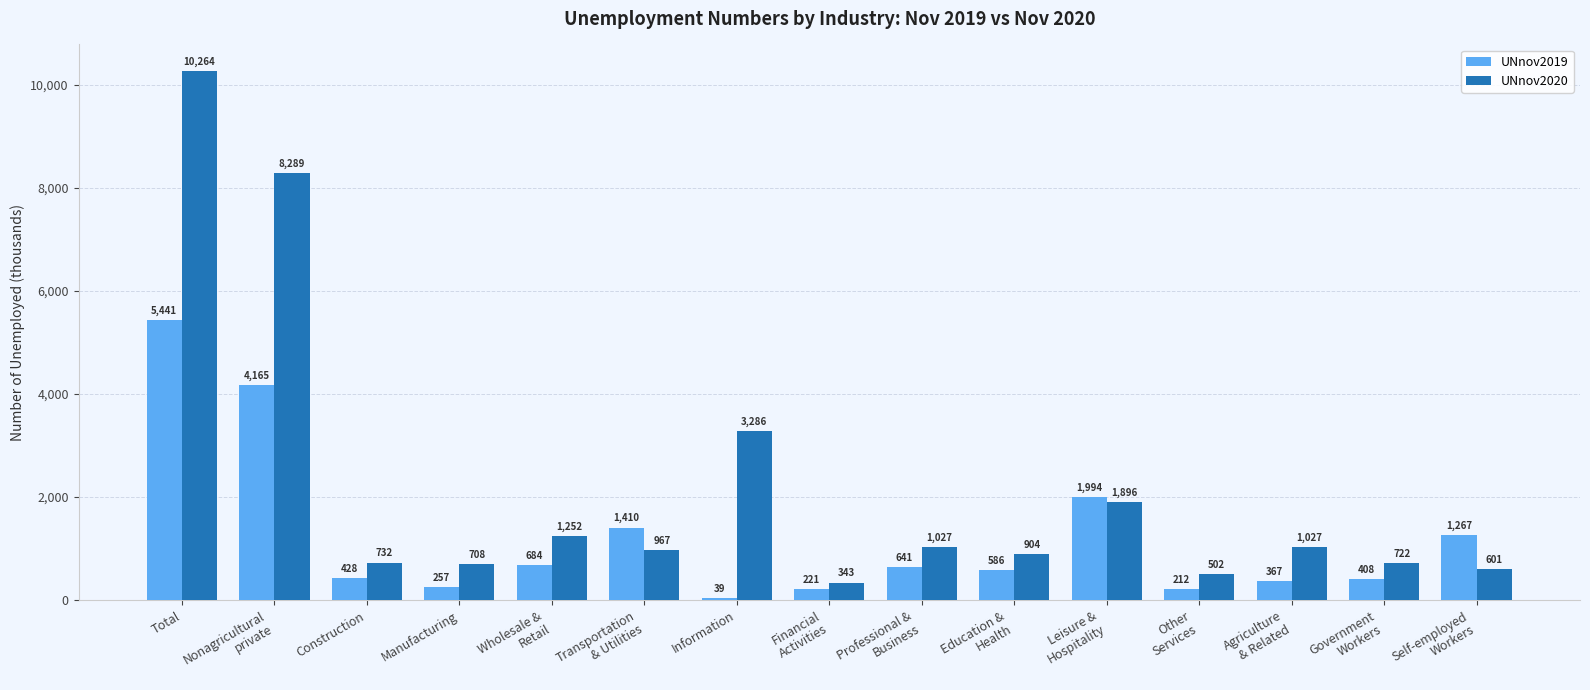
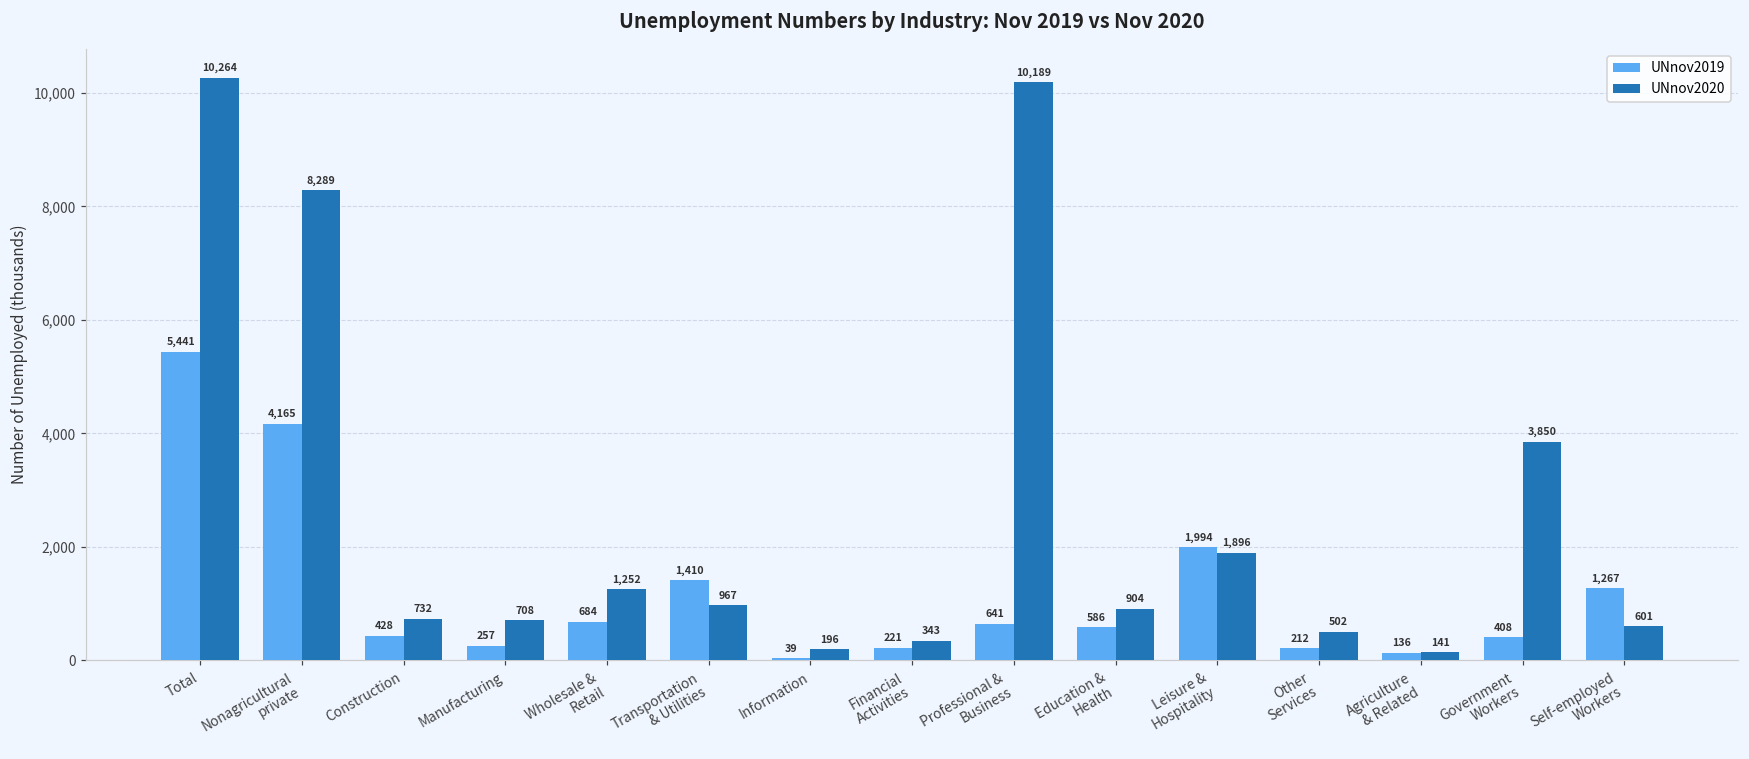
UNnov2020, Information: 3,286 -> 196
UNnov2020, Professional & Business: 1,027 -> 10,189
UNnov2019, Agriculture & Related: 367 -> 136
UNnov2020, Agriculture & Related: 1,027 -> 141
UNnov2020, Government Workers: 722 -> 3,850
